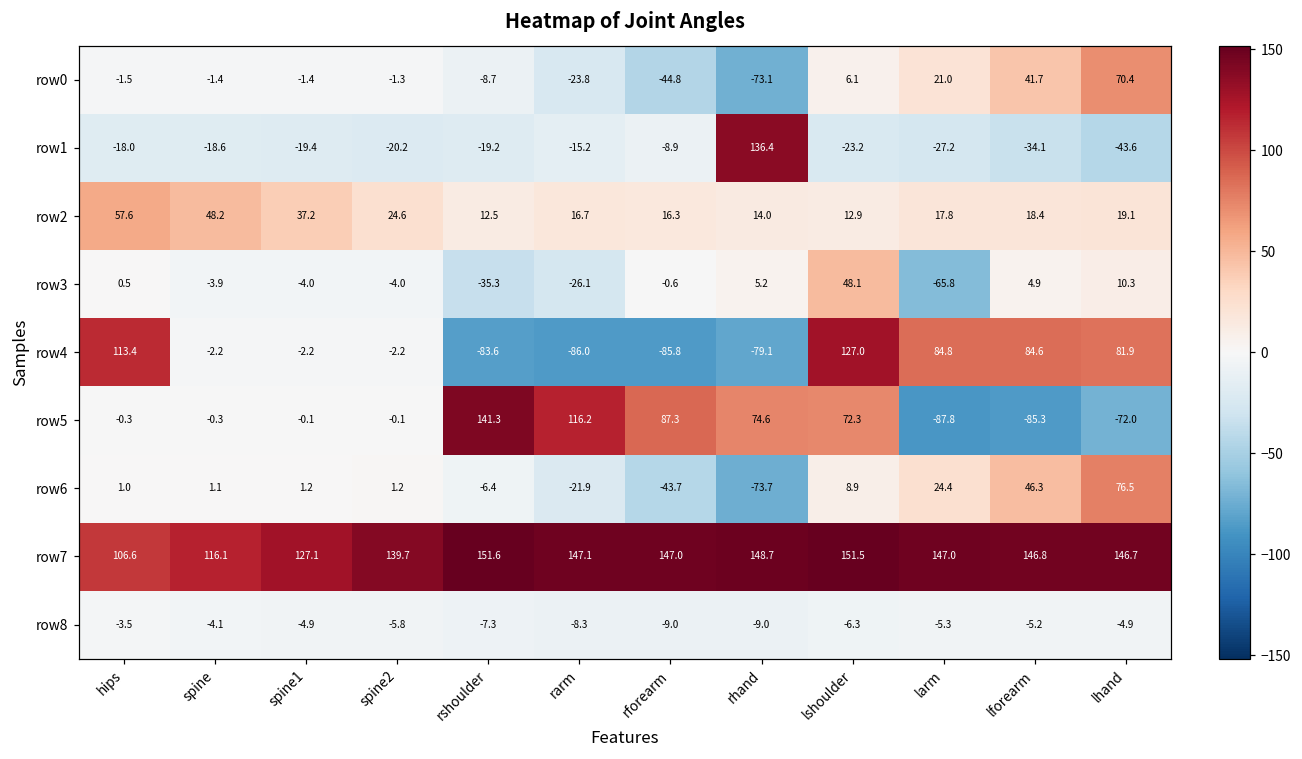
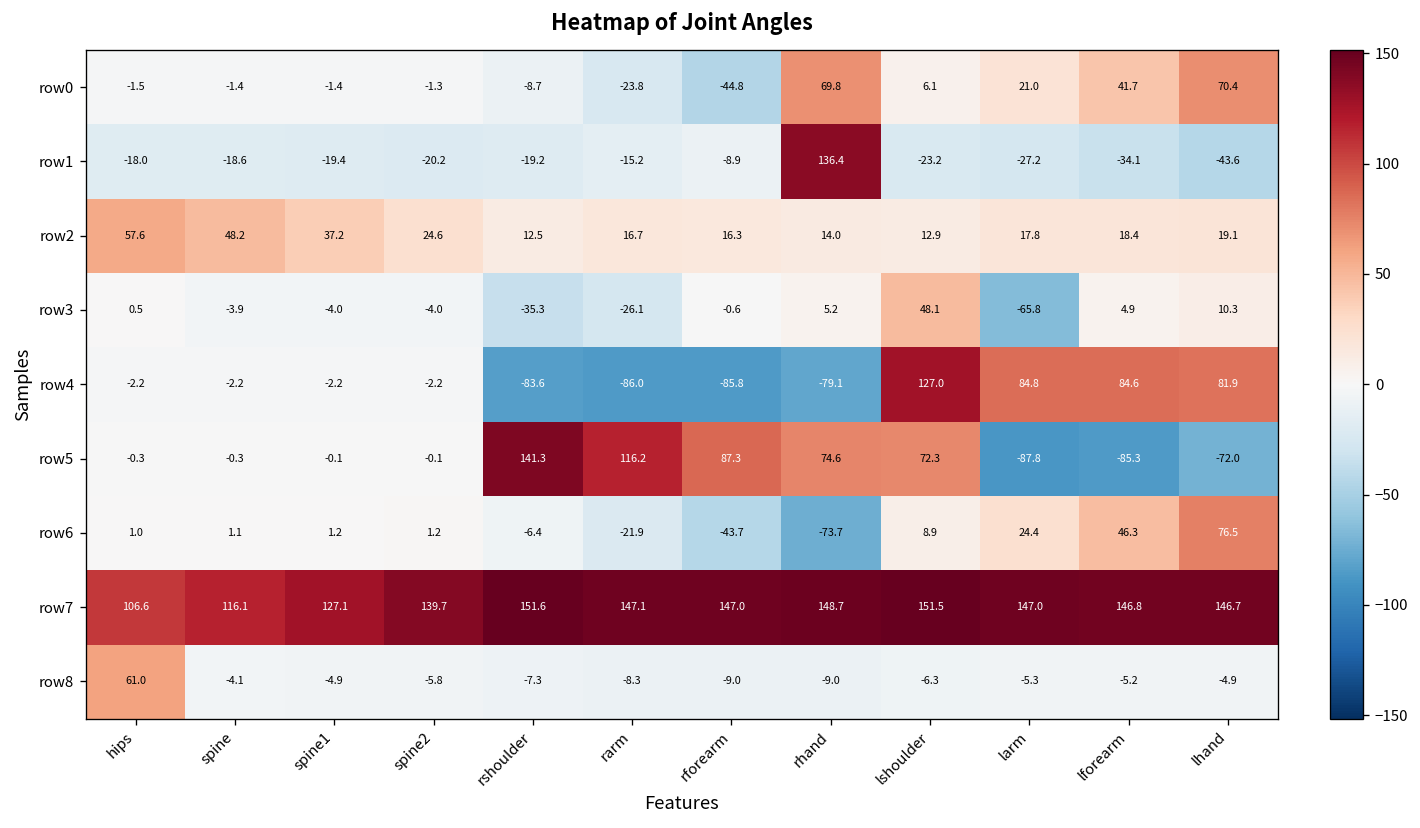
row0, rhand: -73.1 -> 69.8
row4, hips: 113.4 -> -2.2
row8, hips: -3.5 -> 61.0
